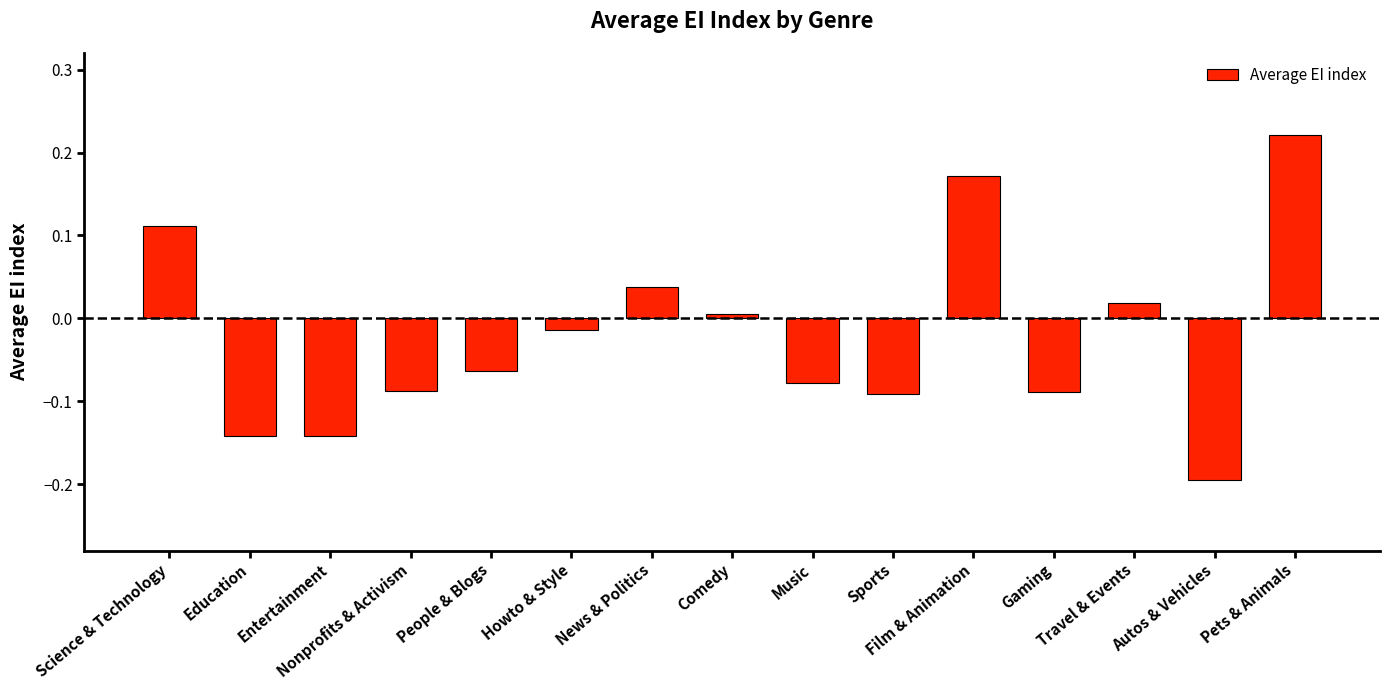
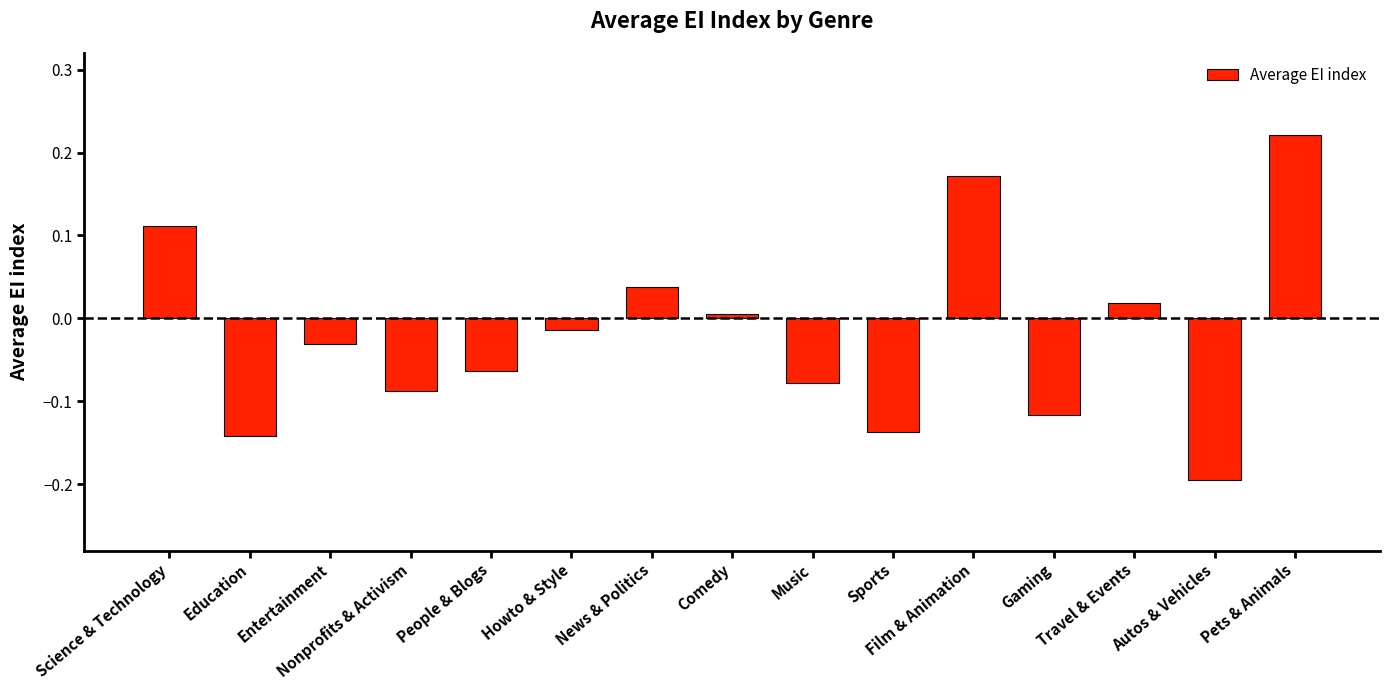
Entertainment: -0.14 -> -0.03
Sports: -0.09 -> -0.14
Gaming: -0.09 -> -0.12
